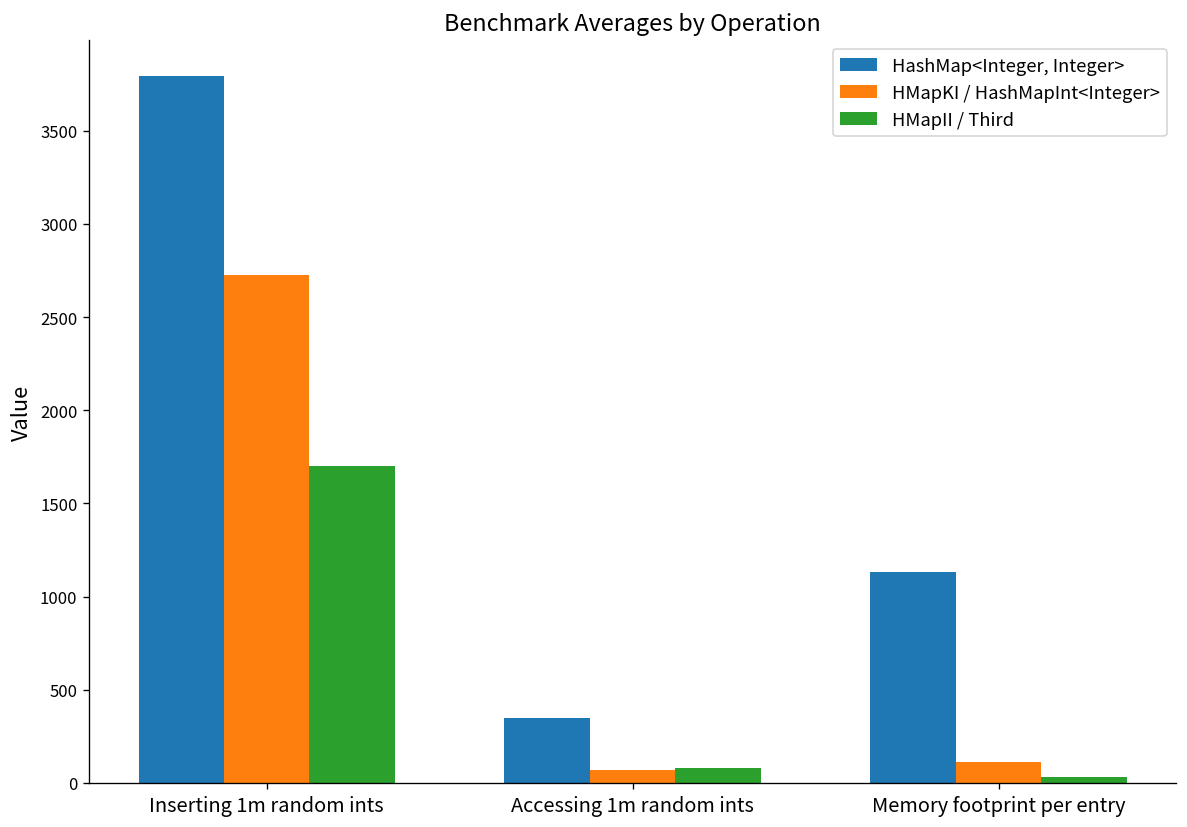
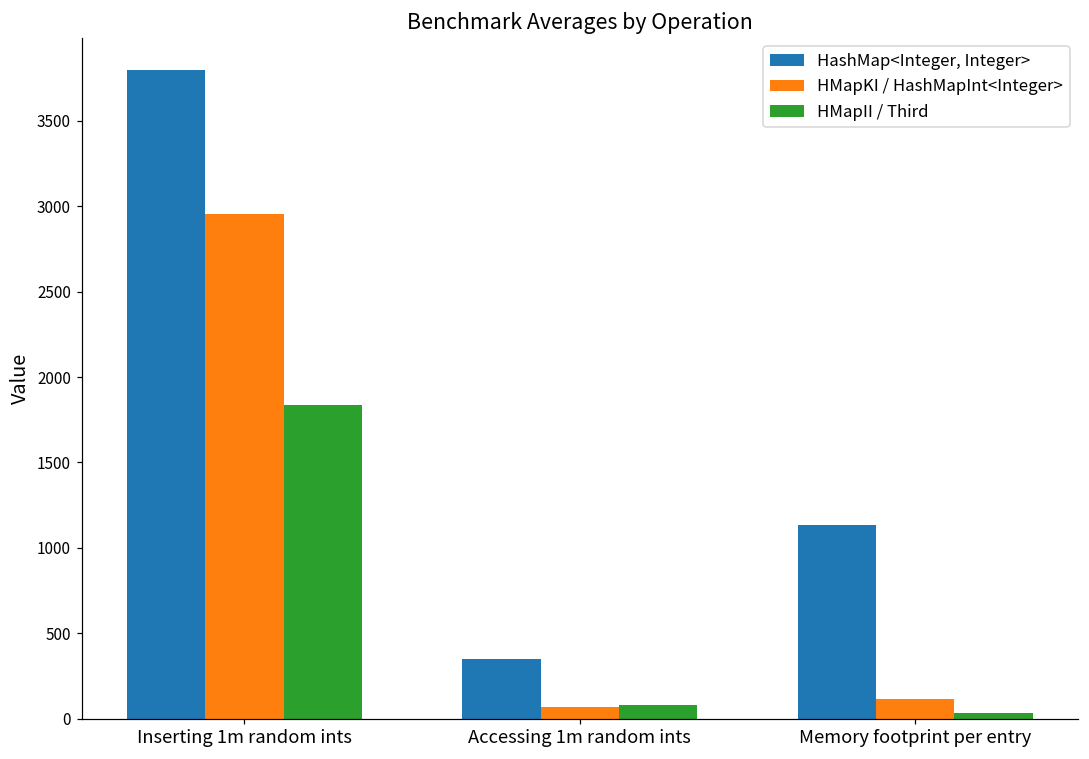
HMapKI / HashMapInt<Integer>, Inserting 1m random ints: 2730 -> 2950
HMapII / Third, Inserting 1m random ints: 1700 -> 1840
